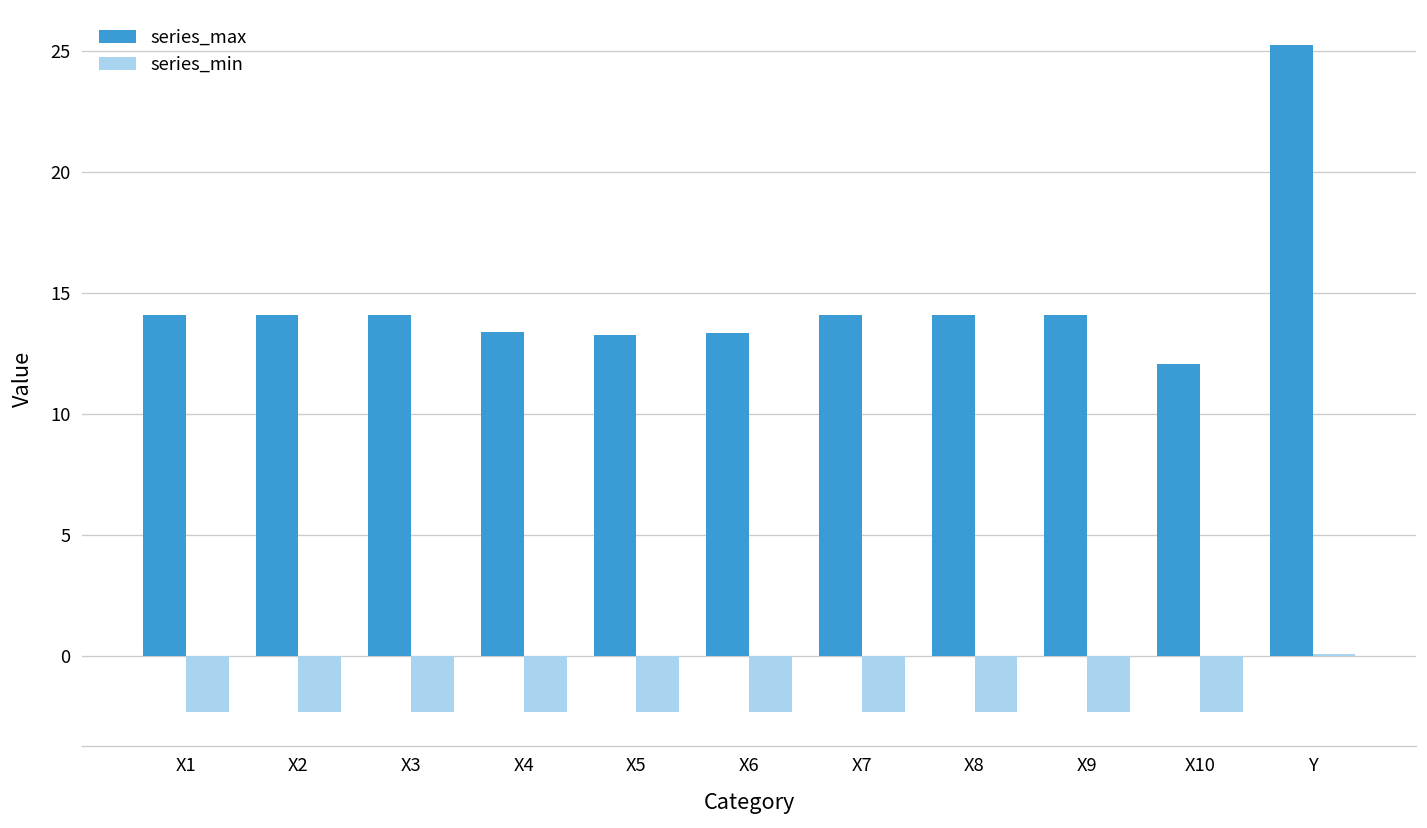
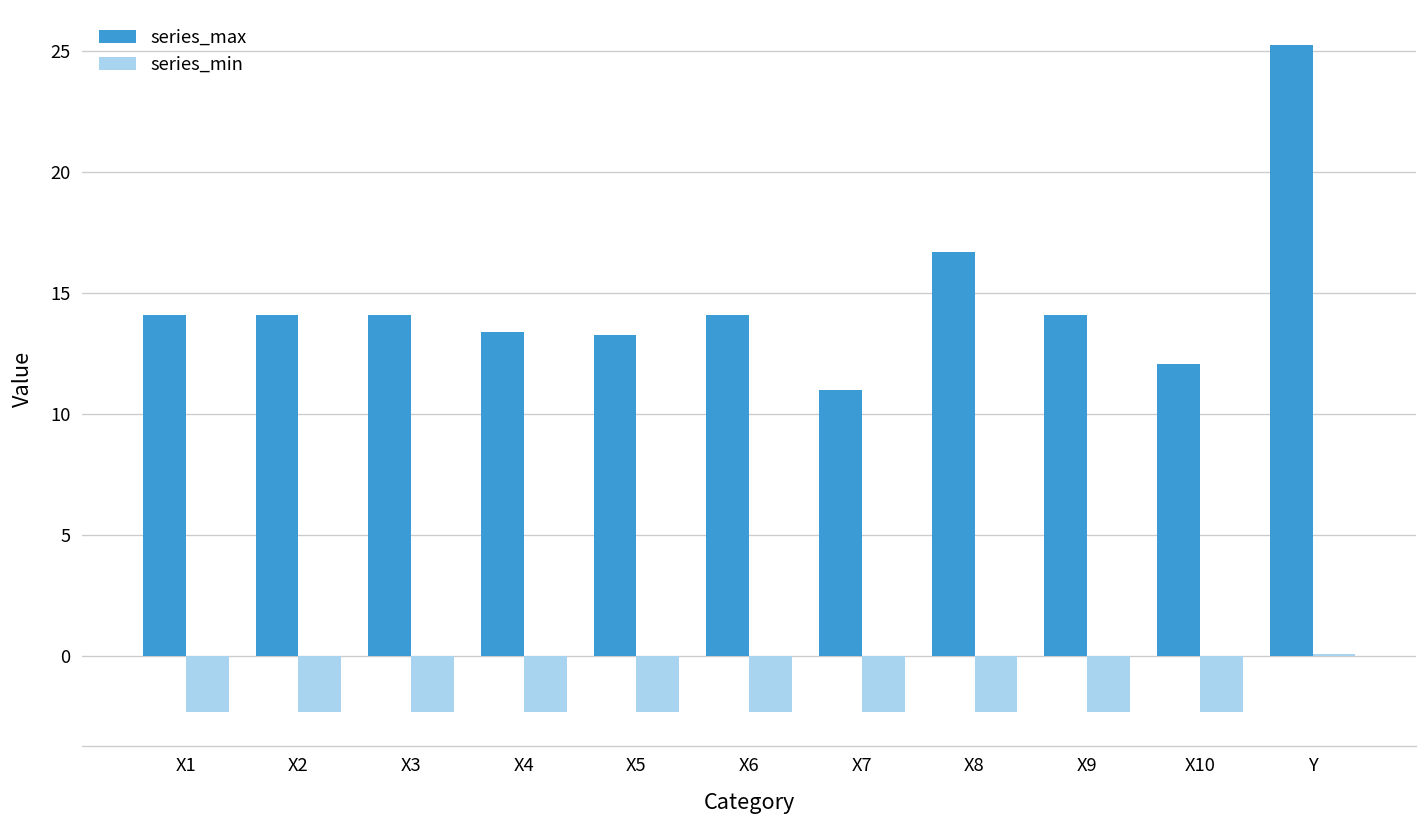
series_max, X6: 13.4 -> 14.1
series_max, X7: 14.1 -> 11.0
series_max, X8: 14.1 -> 16.7
